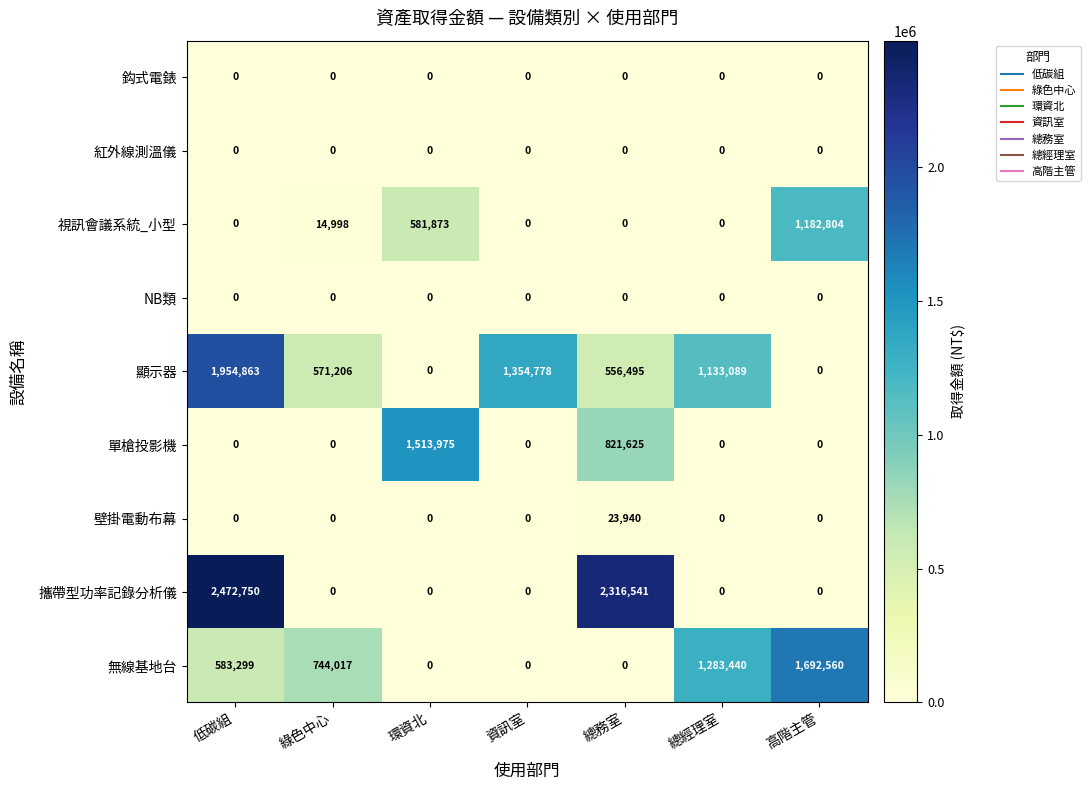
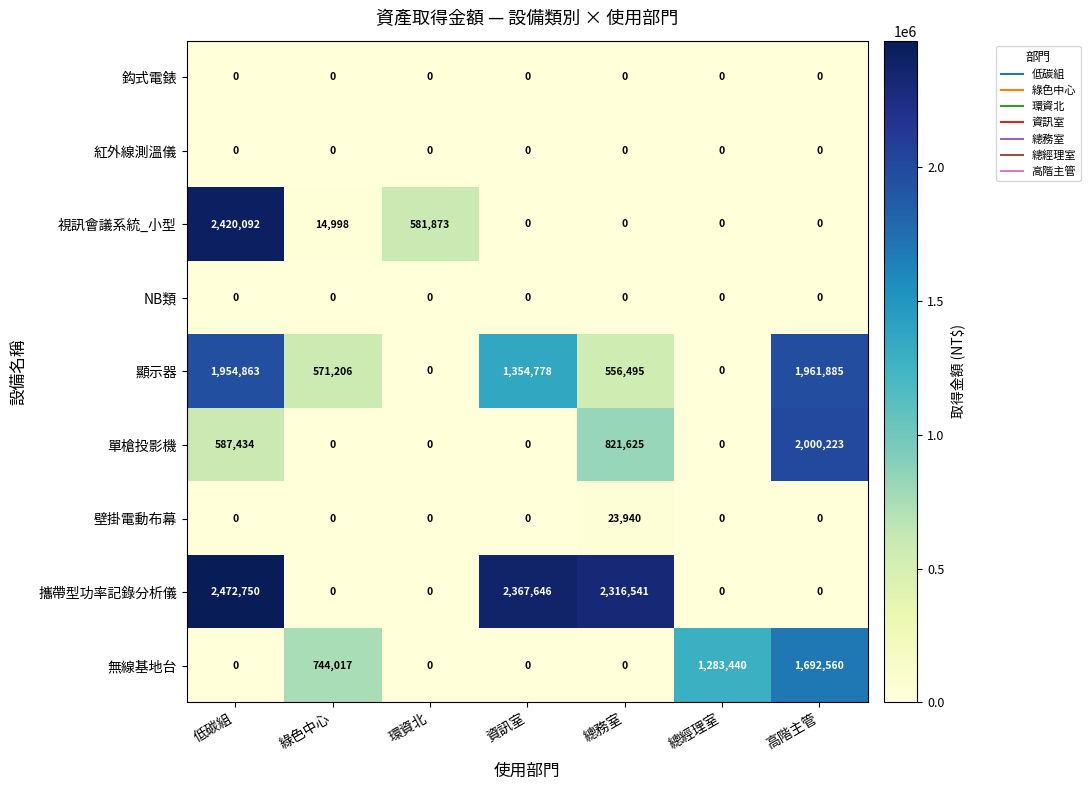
視訊會議系統_小型, 低碳組: 0 -> 2,420,092
視訊會議系統_小型, 高階主管: 1,182,804 -> 0
顯示器, 總經理室: 1,133,089 -> 0
顯示器, 高階主管: 0 -> 1,961,885
單槍投影機, 低碳組: 0 -> 587,434
單槍投影機, 環資北: 1,513,975 -> 0
單槍投影機, 高階主管: 0 -> 2,000,223
攜帶型功率記錄分析儀, 資訊室: 0 -> 2,367,646
無線基地台, 低碳組: 583,299 -> 0
